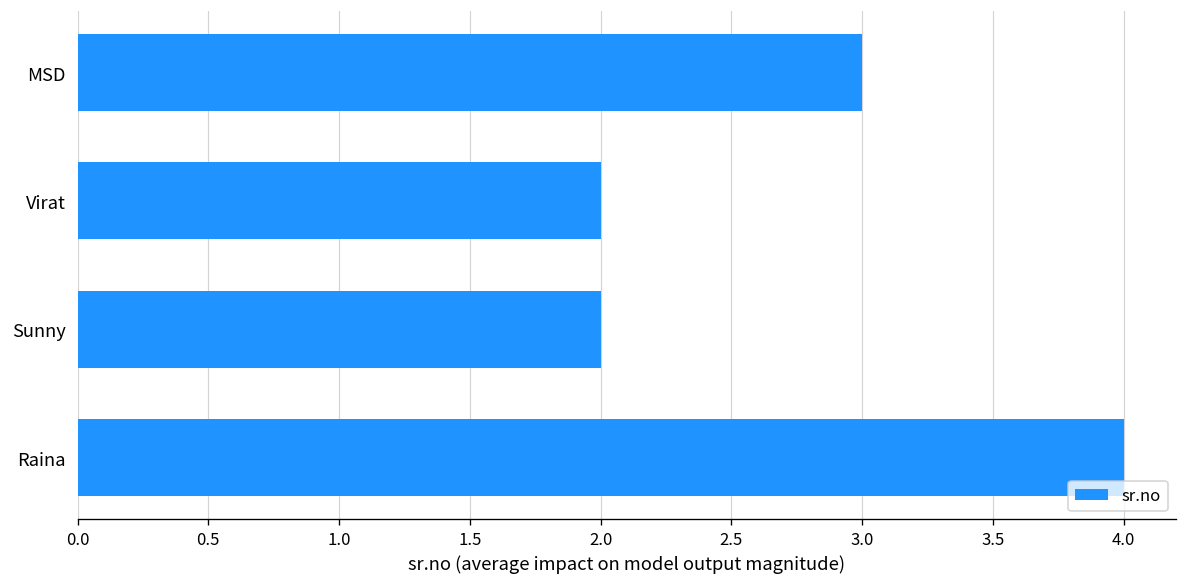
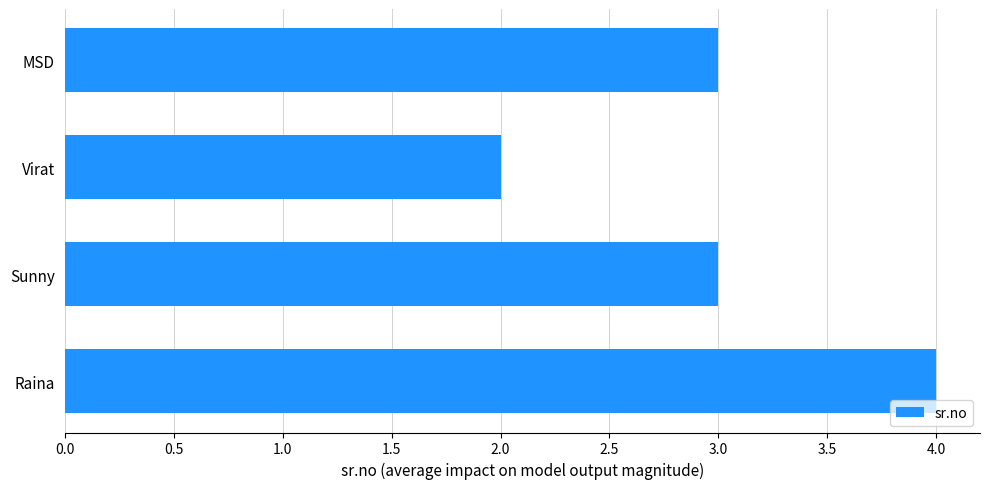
Sunny: 2 -> 3
